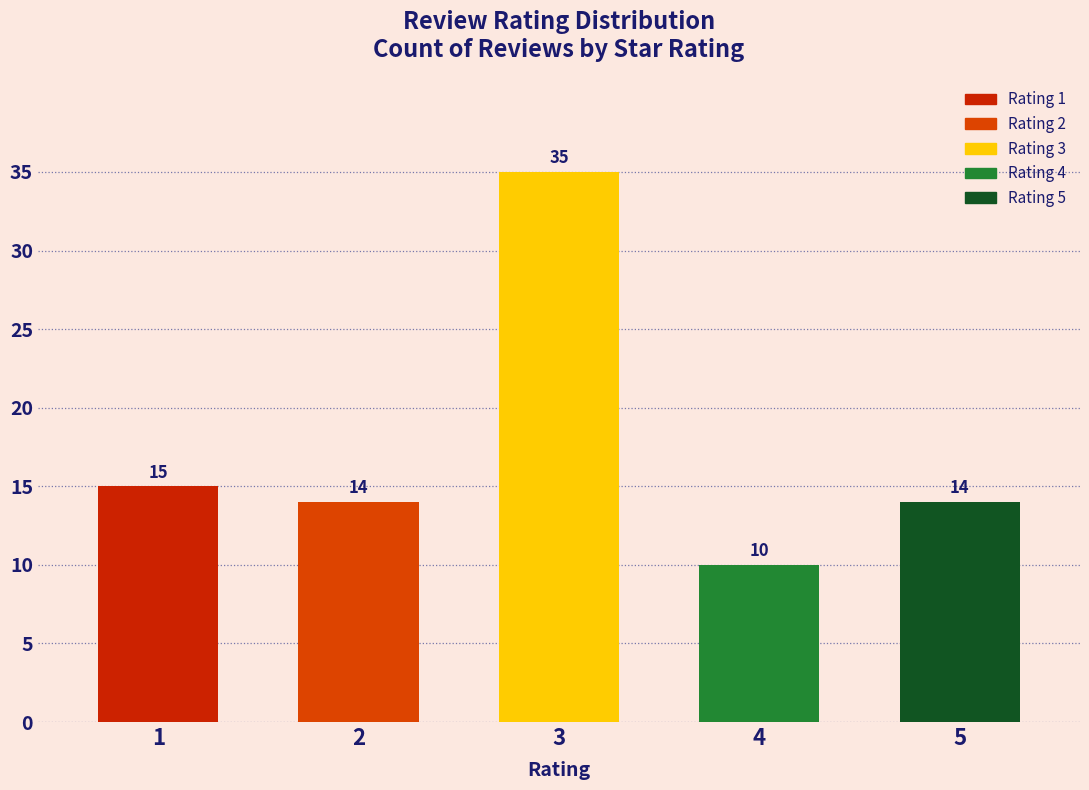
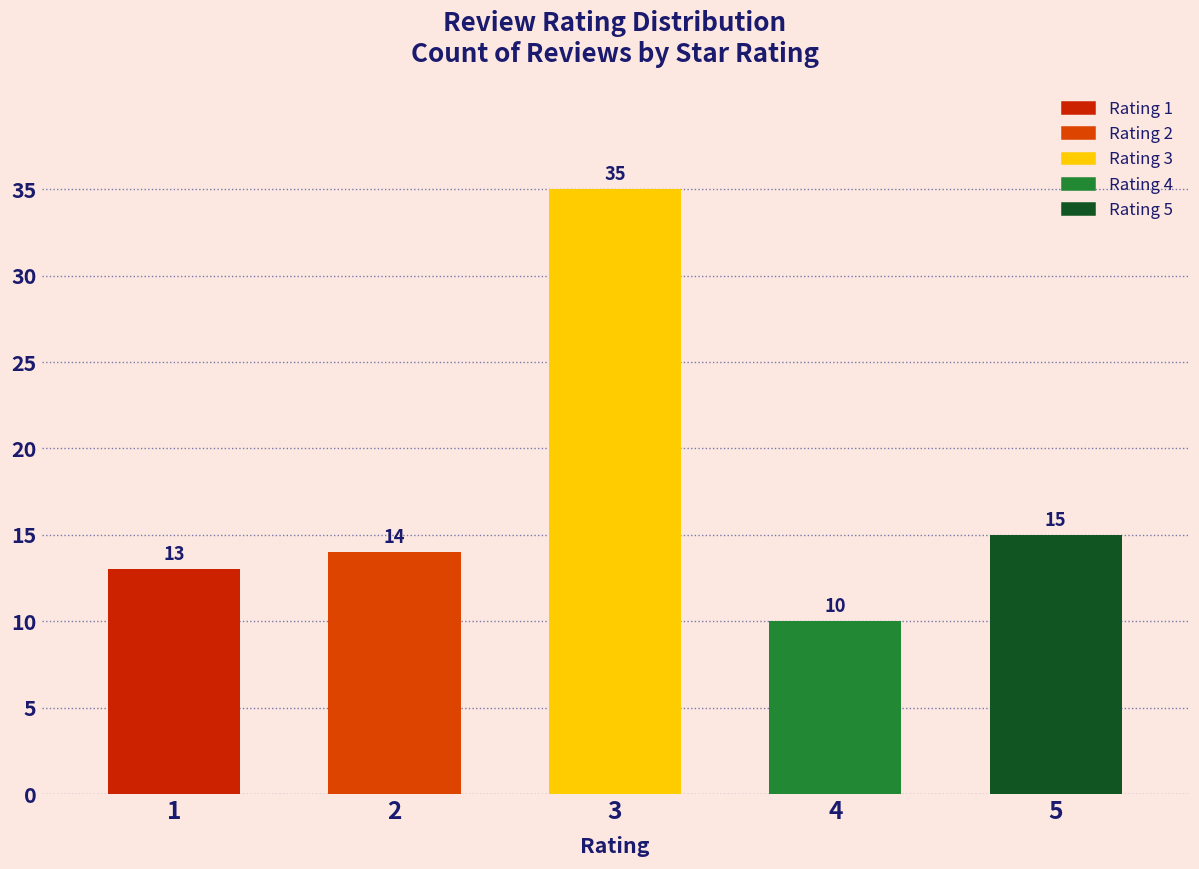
1: 15 -> 13
5: 14 -> 15
